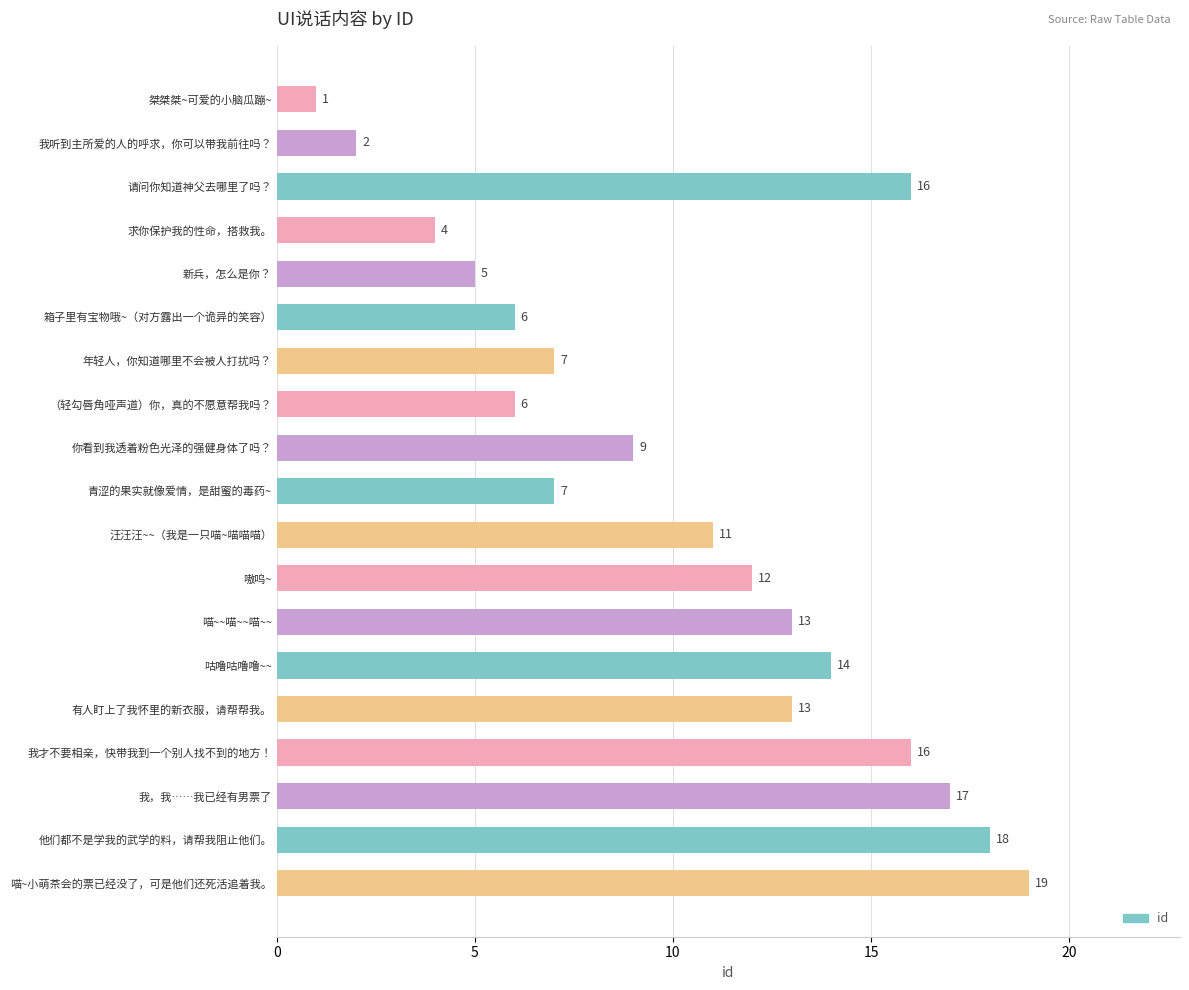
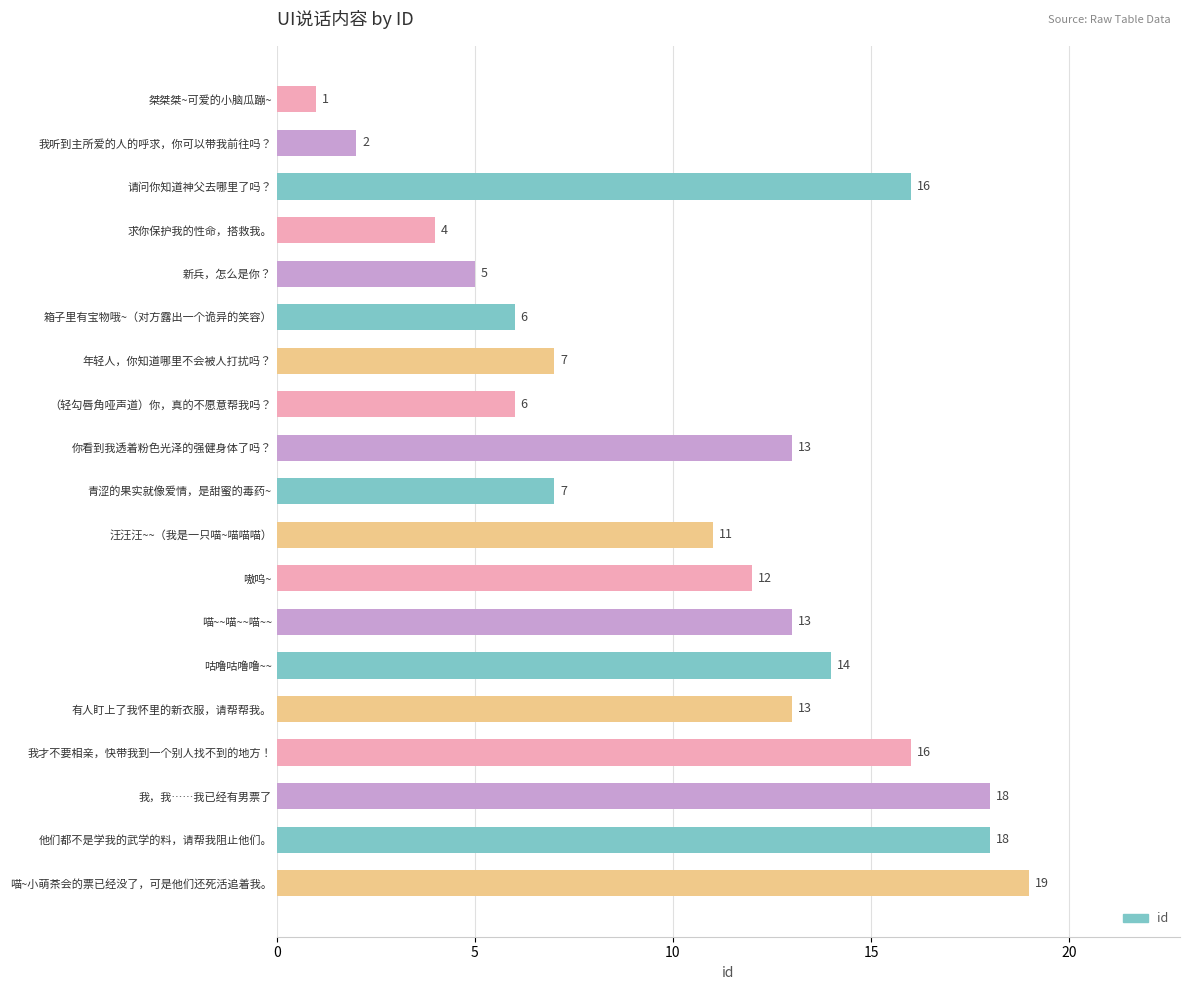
你看到我透着粉色光泽的强健身体了吗？: 9 -> 13
我，我……我已经有男票了: 17 -> 18
